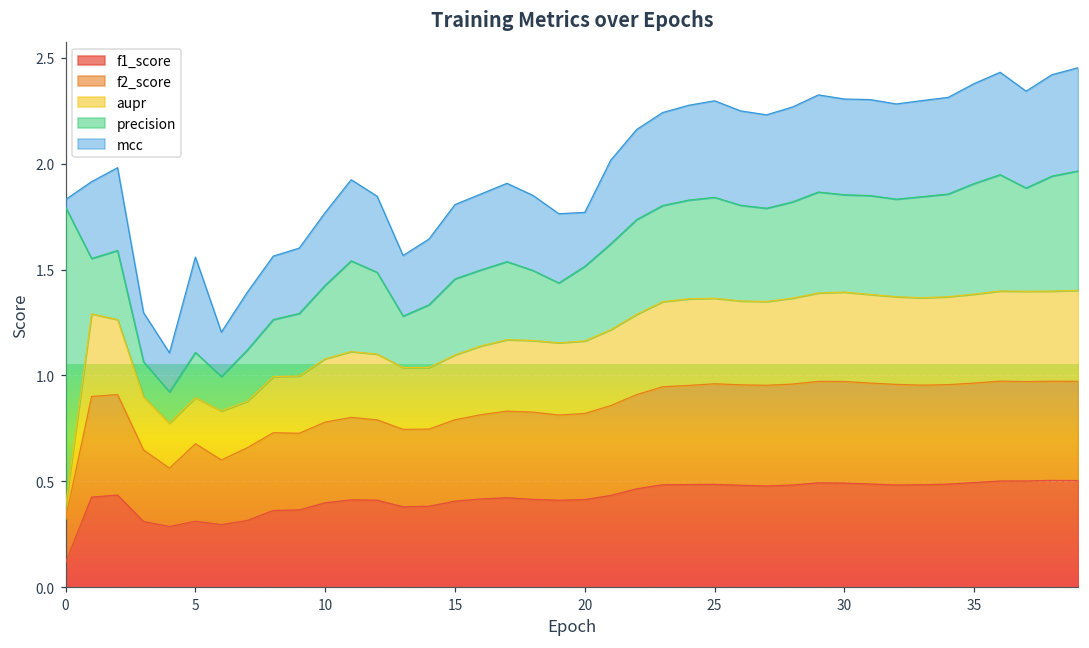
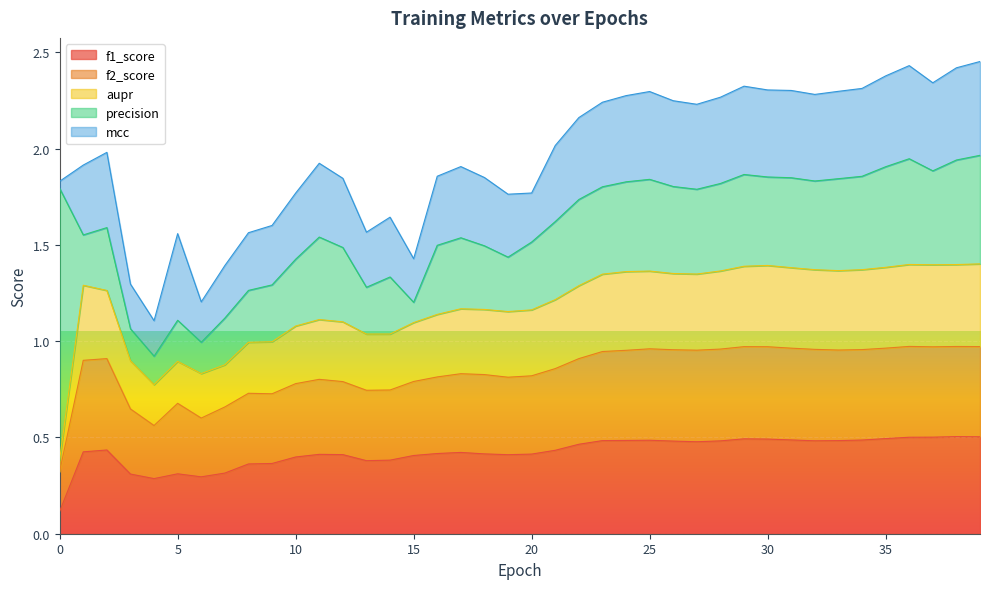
precision, 15: 0.36 -> 0.11
mcc, 15: 0.35 -> 0.23
